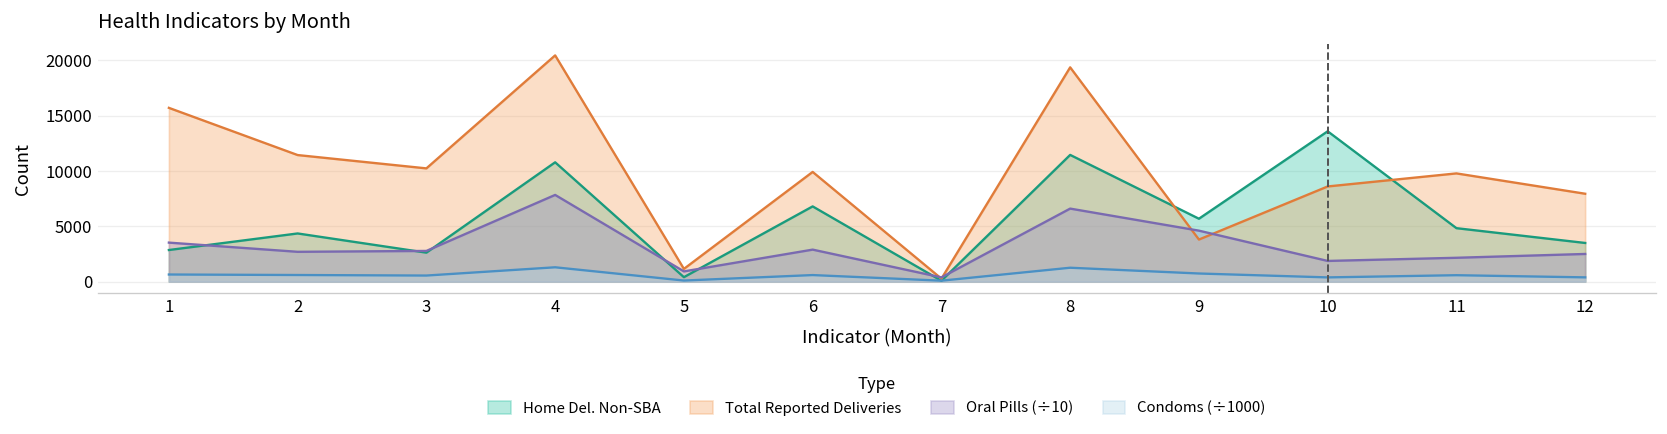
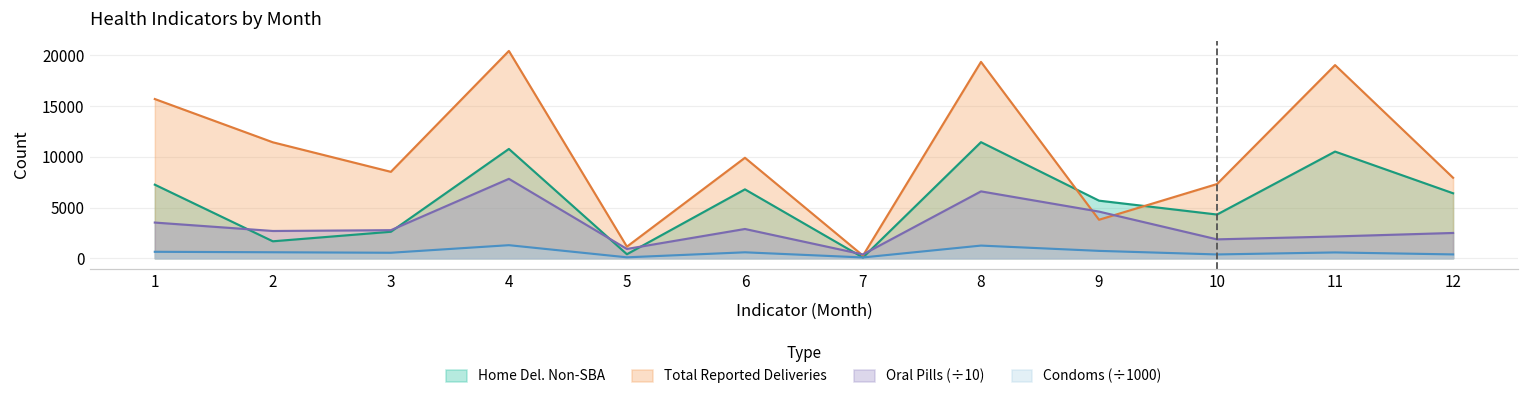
Home Del. Non-SBA, 1: 3000 -> 7000
Home Del. Non-SBA, 2: 4000 -> 2000
Total Reported Deliveries, 3: 10000 -> 9000
Home Del. Non-SBA, 10: 14000 -> 4000
Total Reported Deliveries, 10: 9000 -> 7000
Home Del. Non-SBA, 11: 5000 -> 11000
Total Reported Deliveries, 11: 10000 -> 19000
Home Del. Non-SBA, 12: 3000 -> 6000
